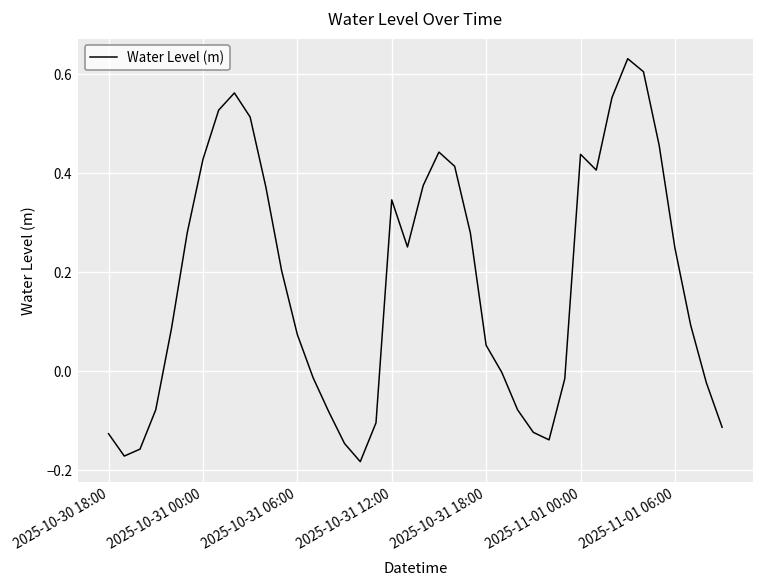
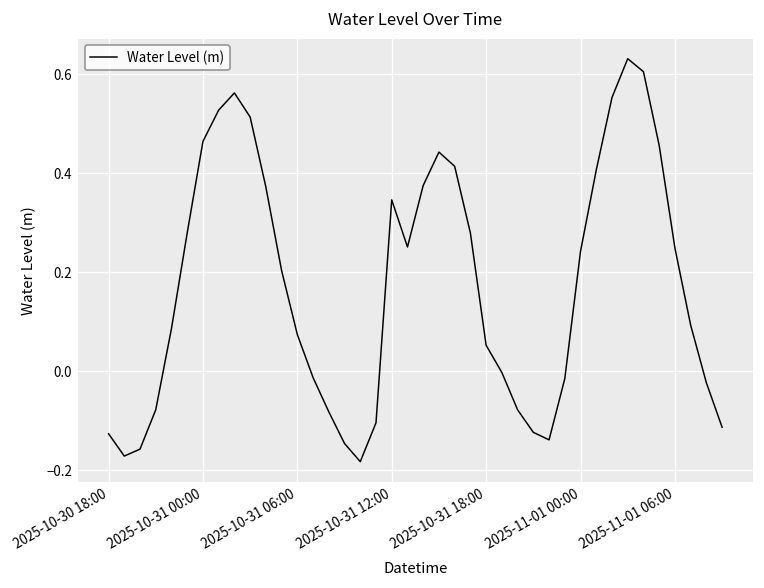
2025-10-31 00:00: 0.43 -> 0.46
2025-11-01 00:00: 0.44 -> 0.24
